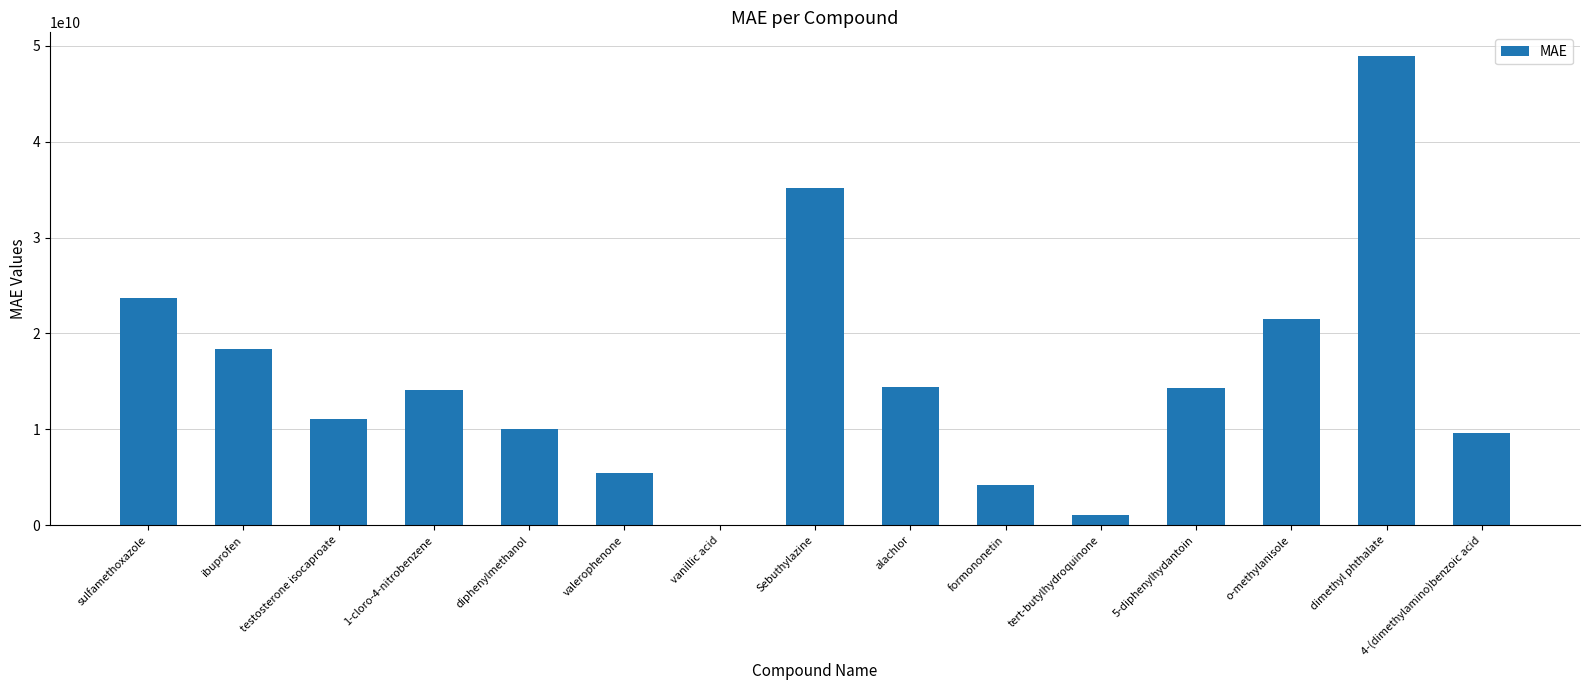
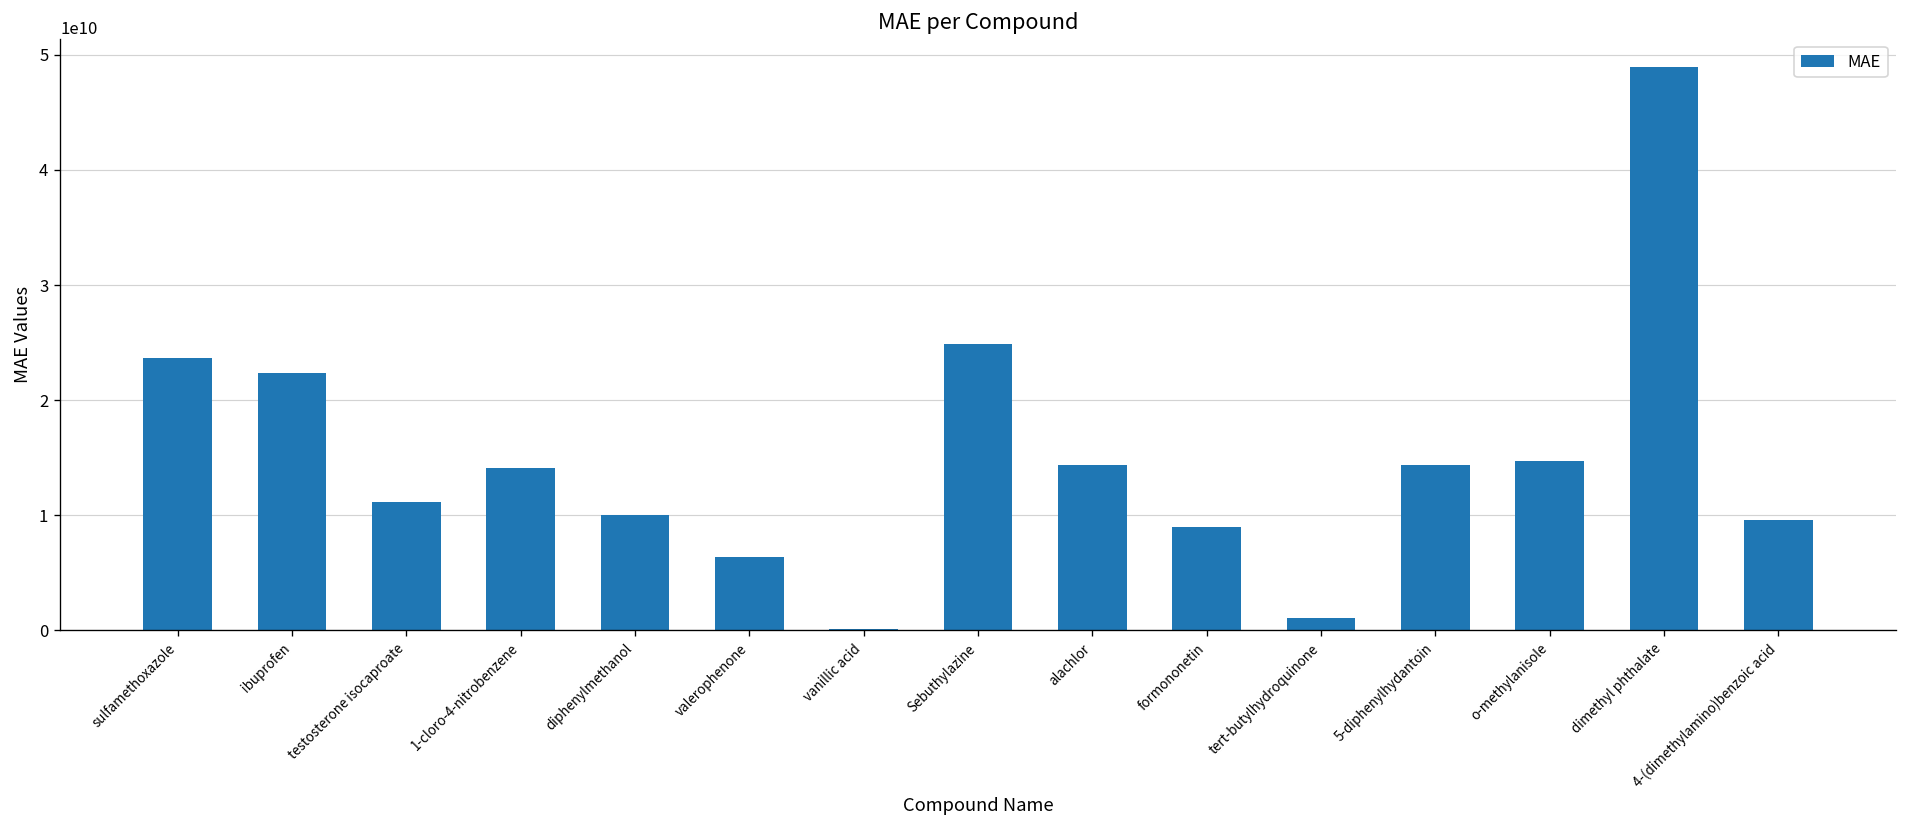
ibuprofen: 18000000000 -> 22000000000
valerophenone: 5000000000 -> 6000000000
Sebuthylazine: 35000000000 -> 25000000000
formononetin: 4000000000 -> 9000000000
o-methylanisole: 22000000000 -> 15000000000
